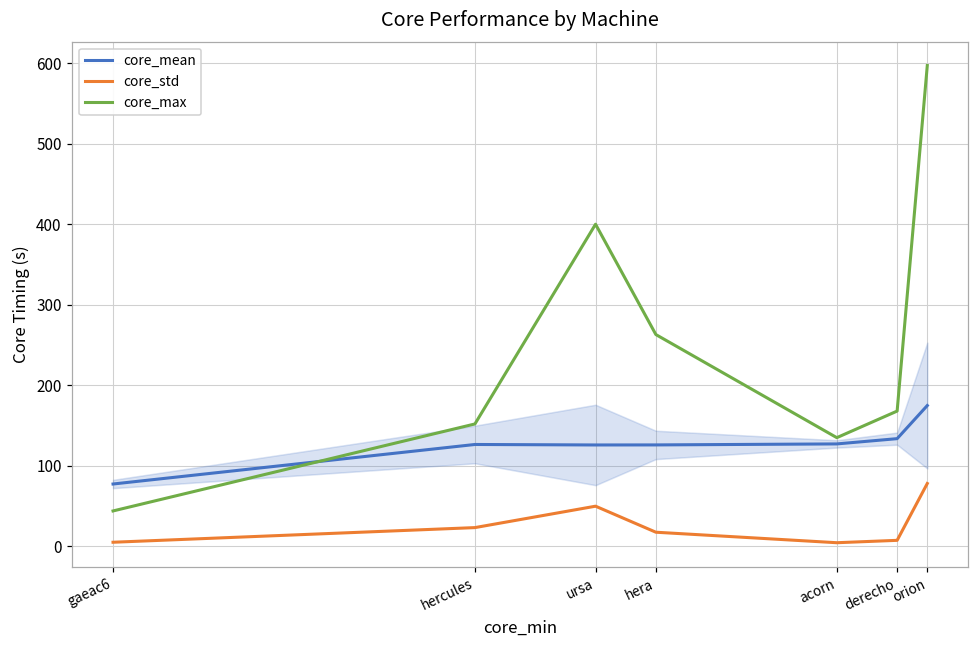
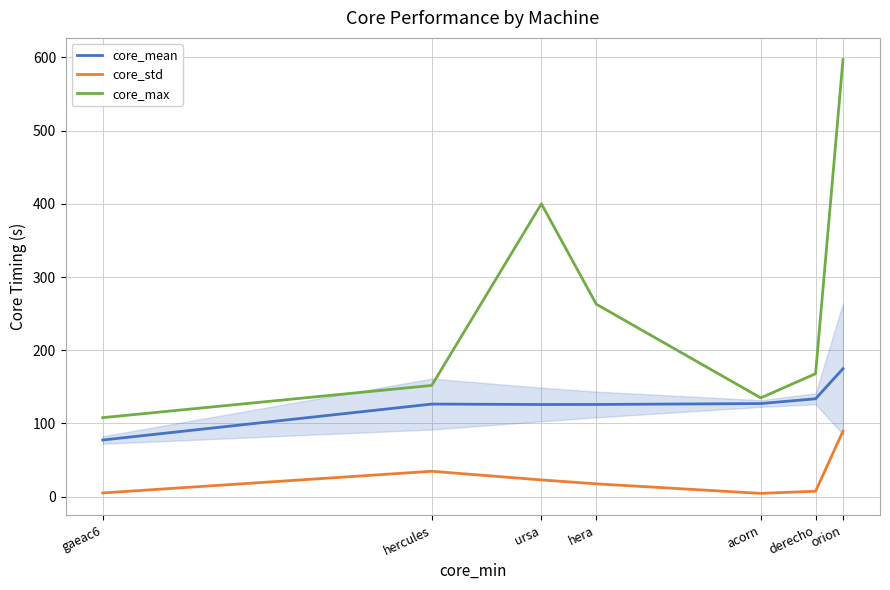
core_max, gaeac6: 40 -> 110
core_std, hercules: 20 -> 30
core_std, ursa: 50 -> 20
core_std, orion: 80 -> 90
